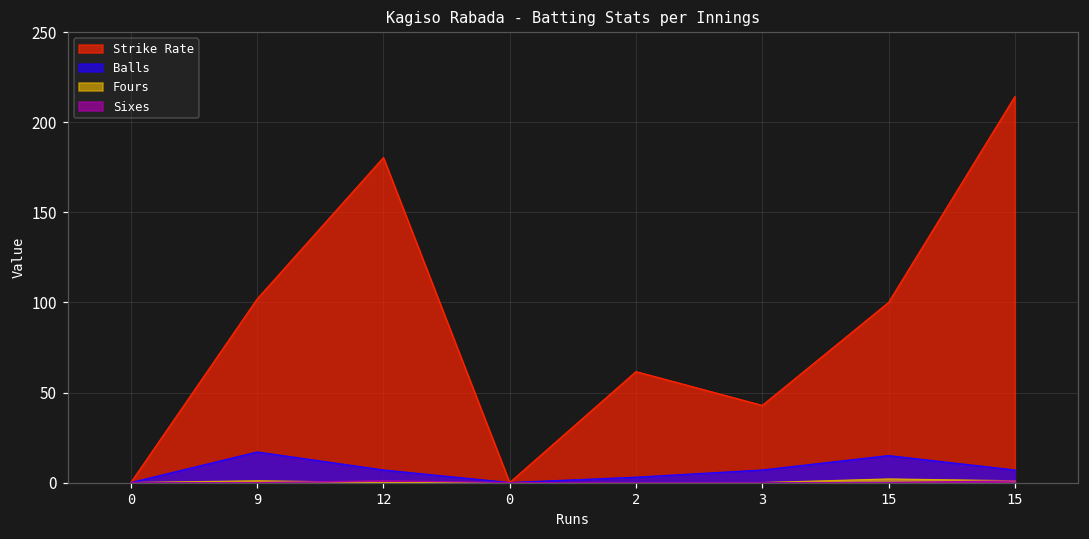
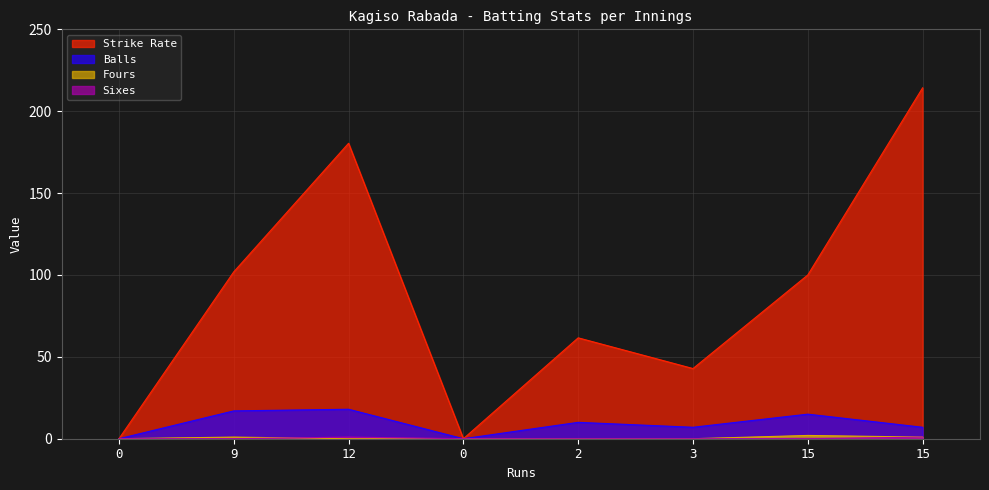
Balls, 12: 7 -> 18
Balls, 2: 3 -> 10
